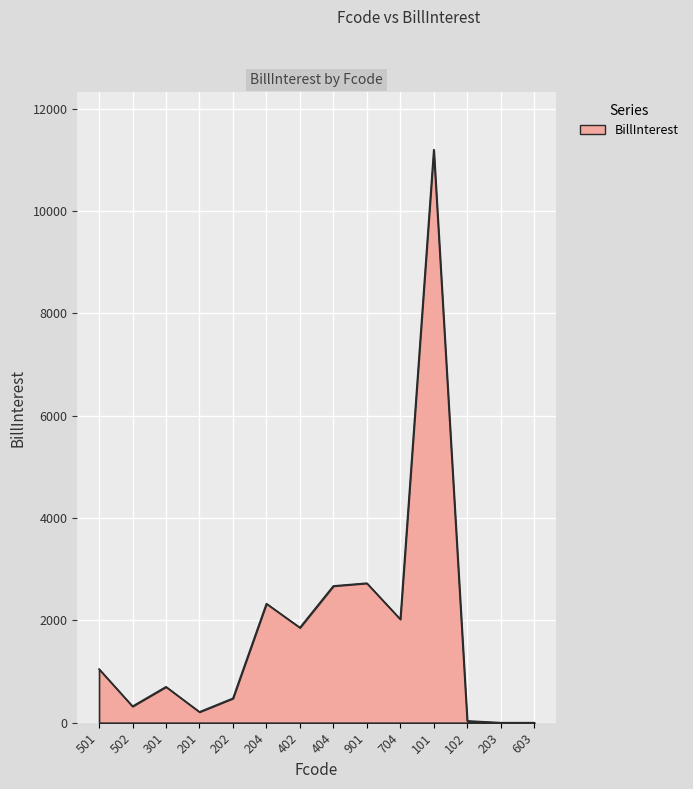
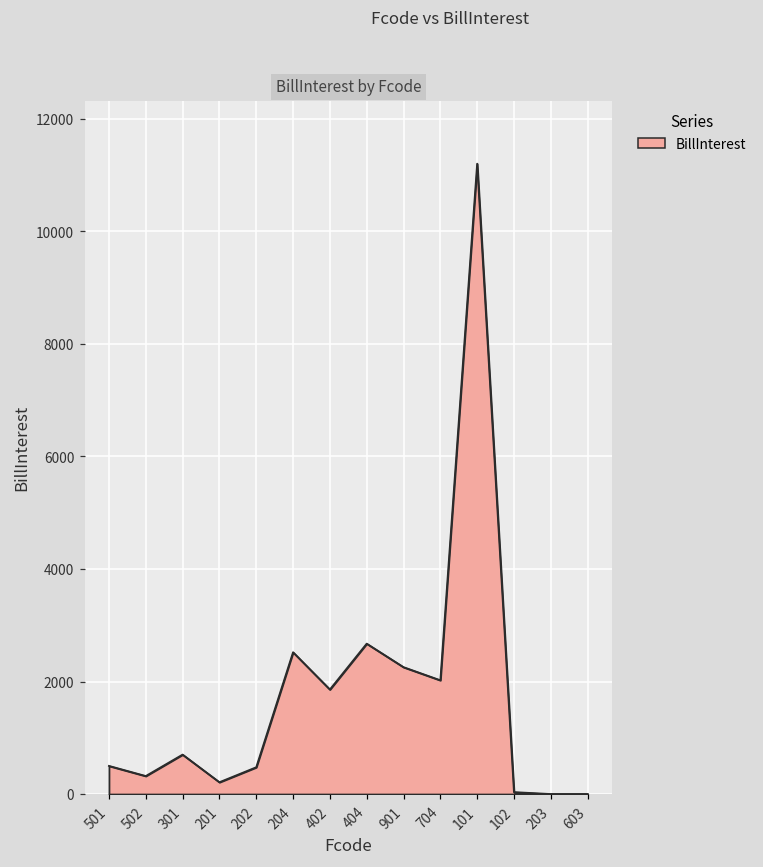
501: 1000 -> 500
204: 2300 -> 2500
901: 2700 -> 2300
